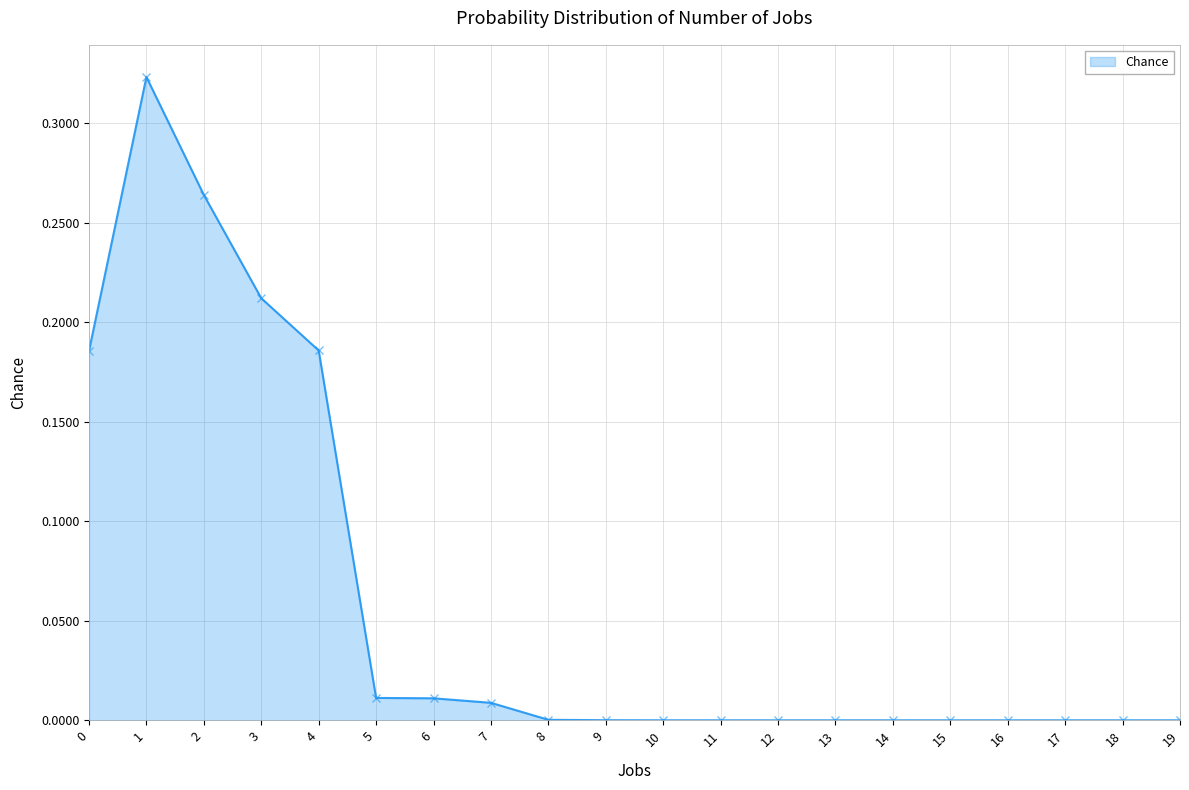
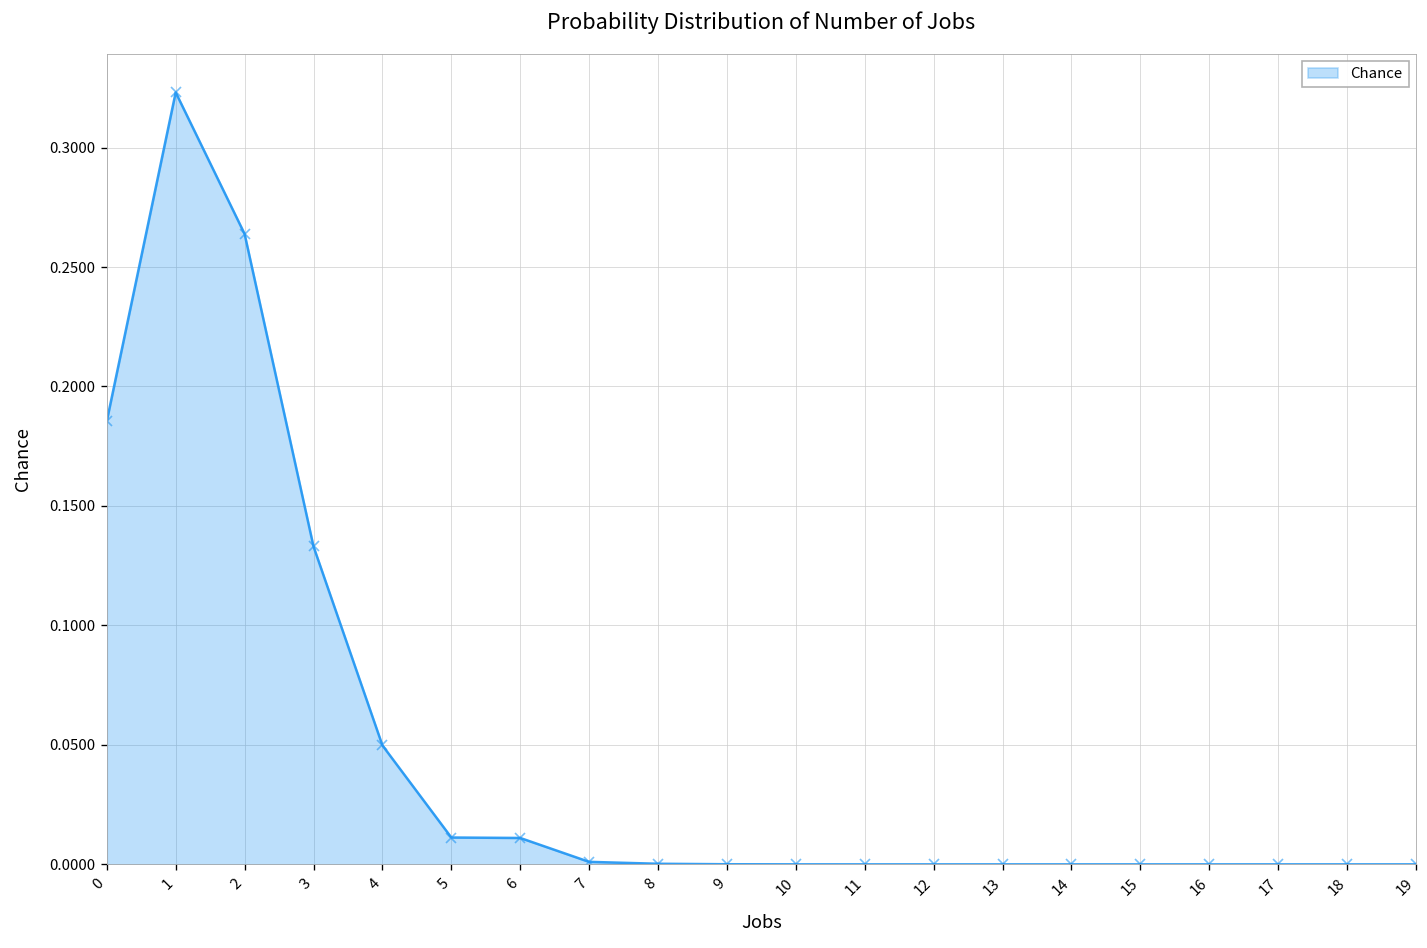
3: 0.212 -> 0.133
4: 0.186 -> 0.050
7: 0.009 -> 0.001
